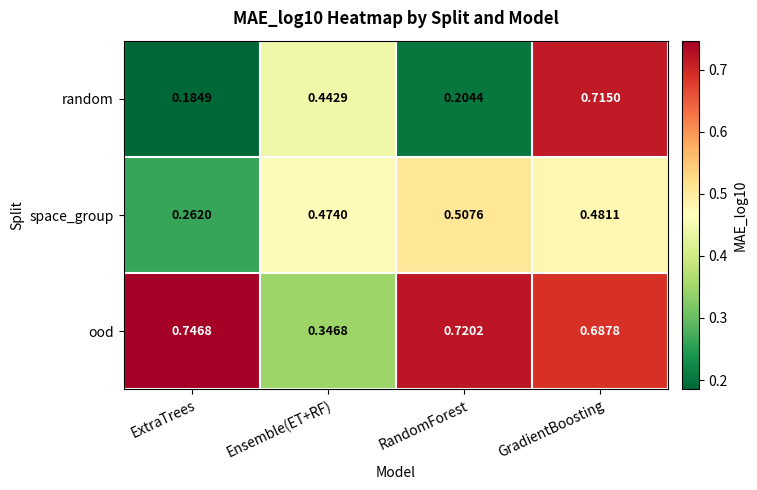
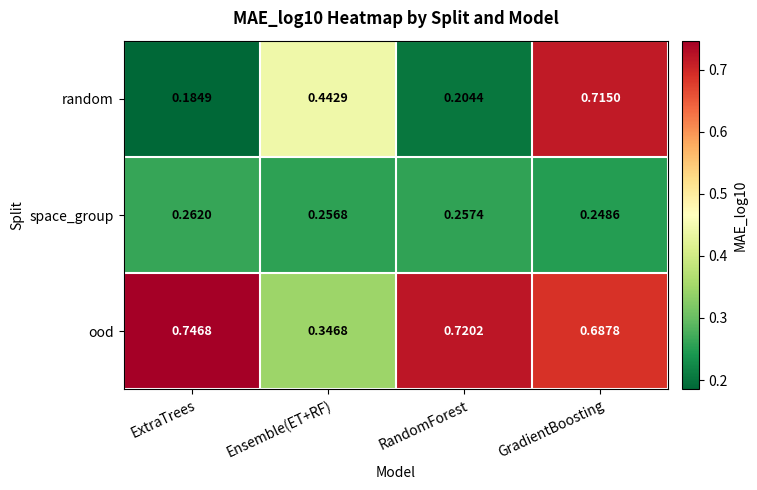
space_group, Ensemble(ET+RF): 0.4740 -> 0.2568
space_group, RandomForest: 0.5076 -> 0.2574
space_group, GradientBoosting: 0.4811 -> 0.2486
